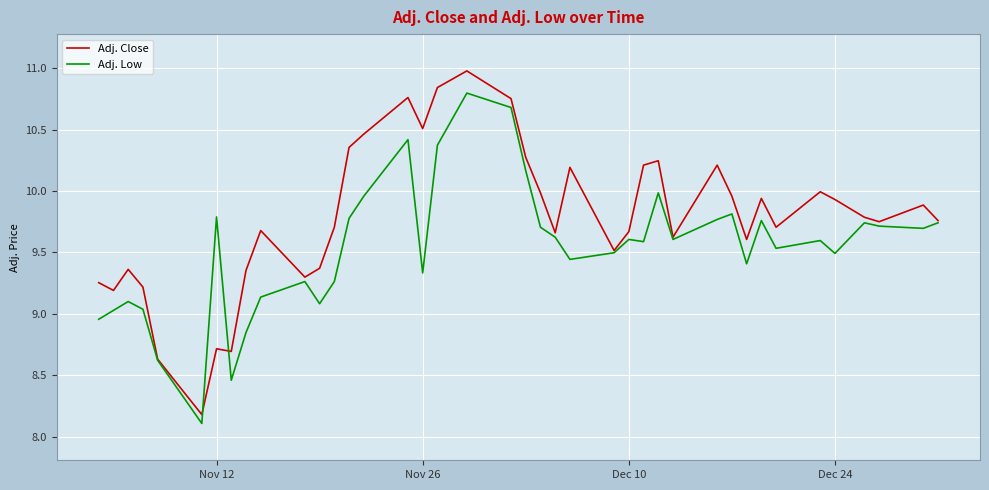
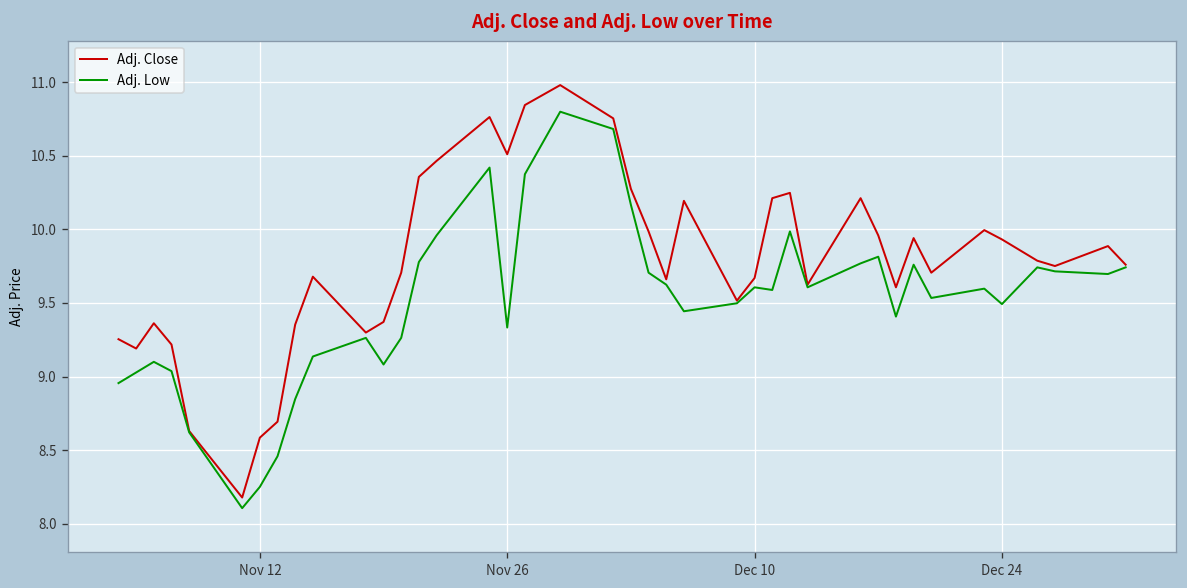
Adj. Close, Nov 12: 8.71 -> 8.59
Adj. Low, Nov 12: 9.79 -> 8.25
